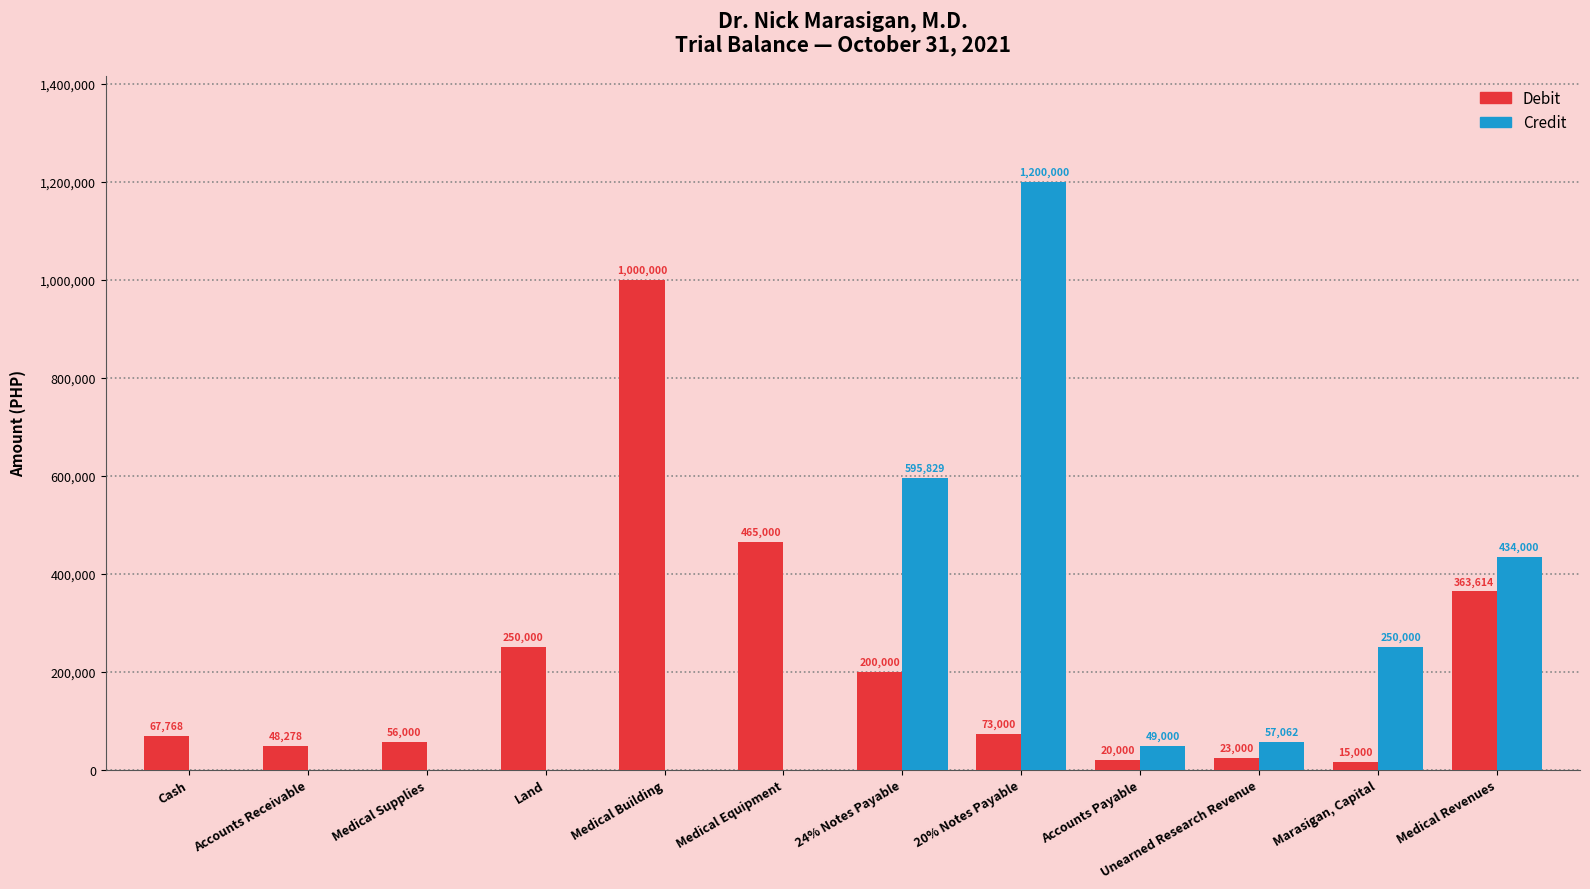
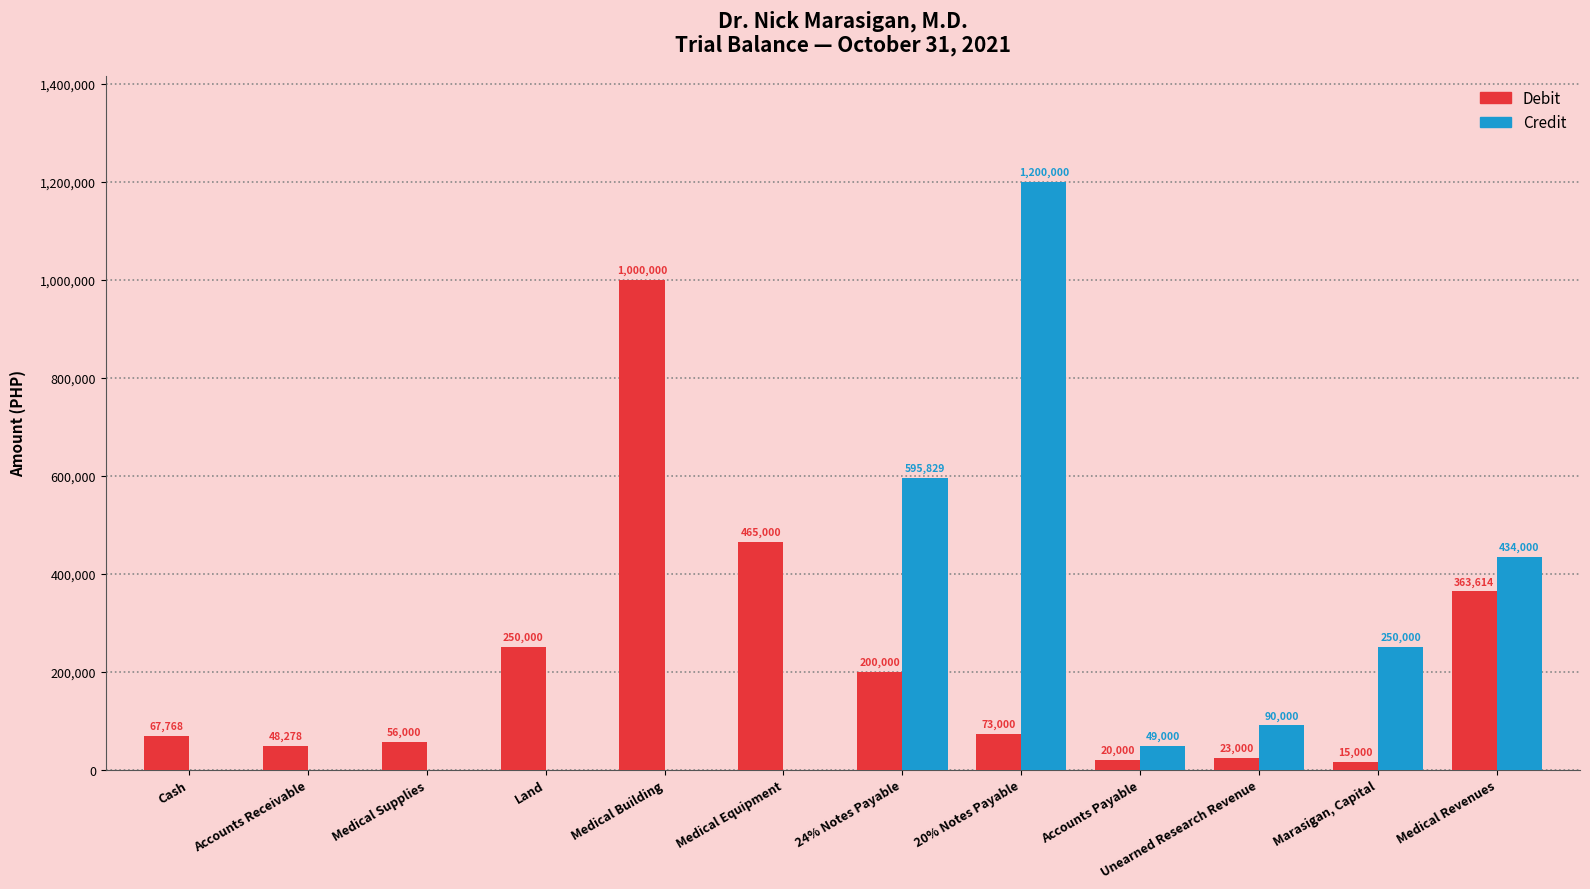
Credit, Unearned Research Revenue: 57,062 -> 90,000
